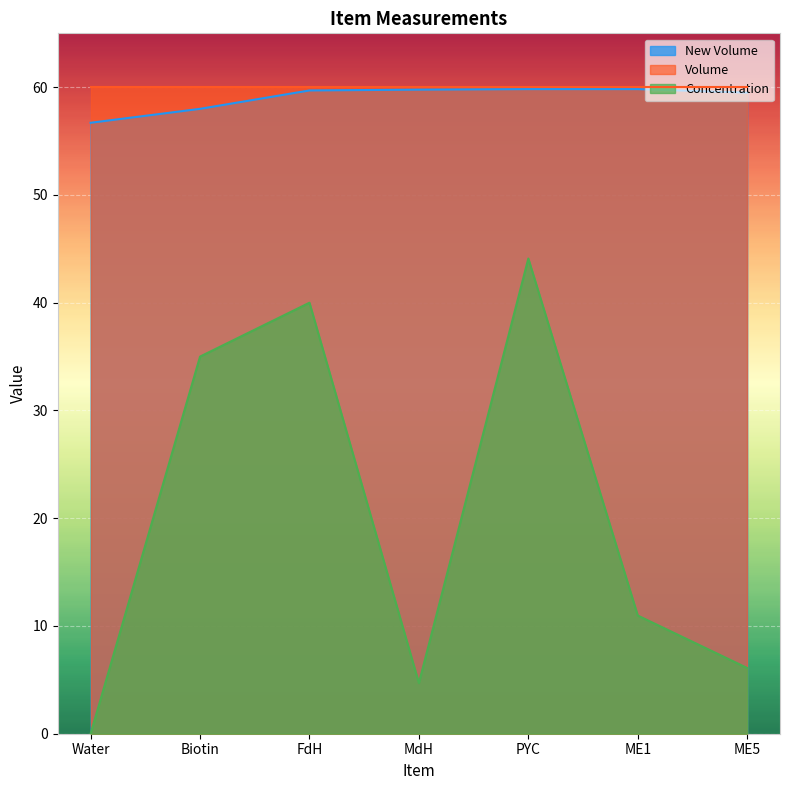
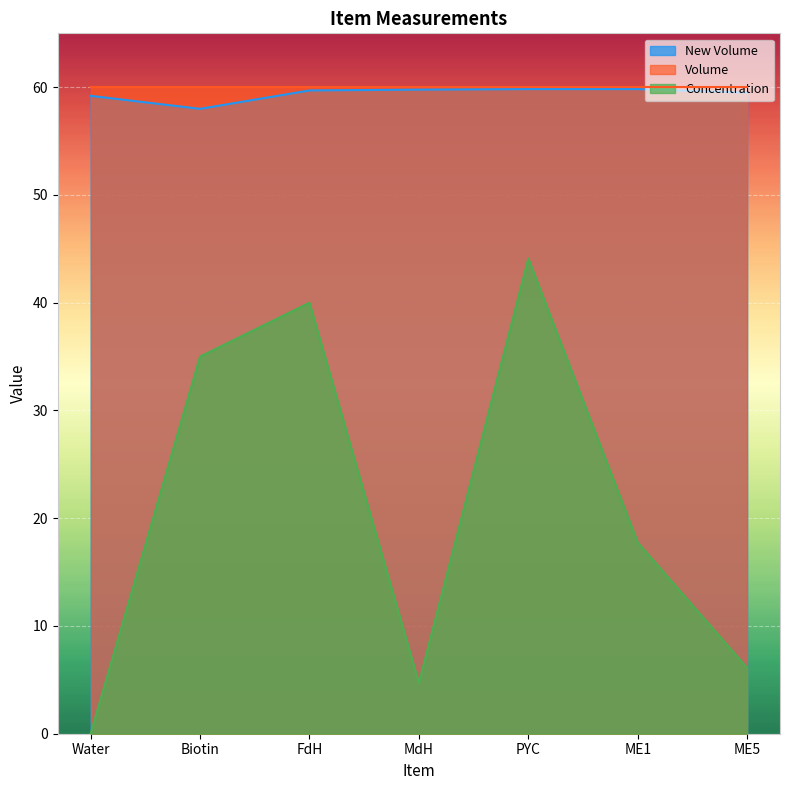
New Volume, Water: 56.7 -> 59.2
Concentration, ME1: 11.0 -> 17.7
